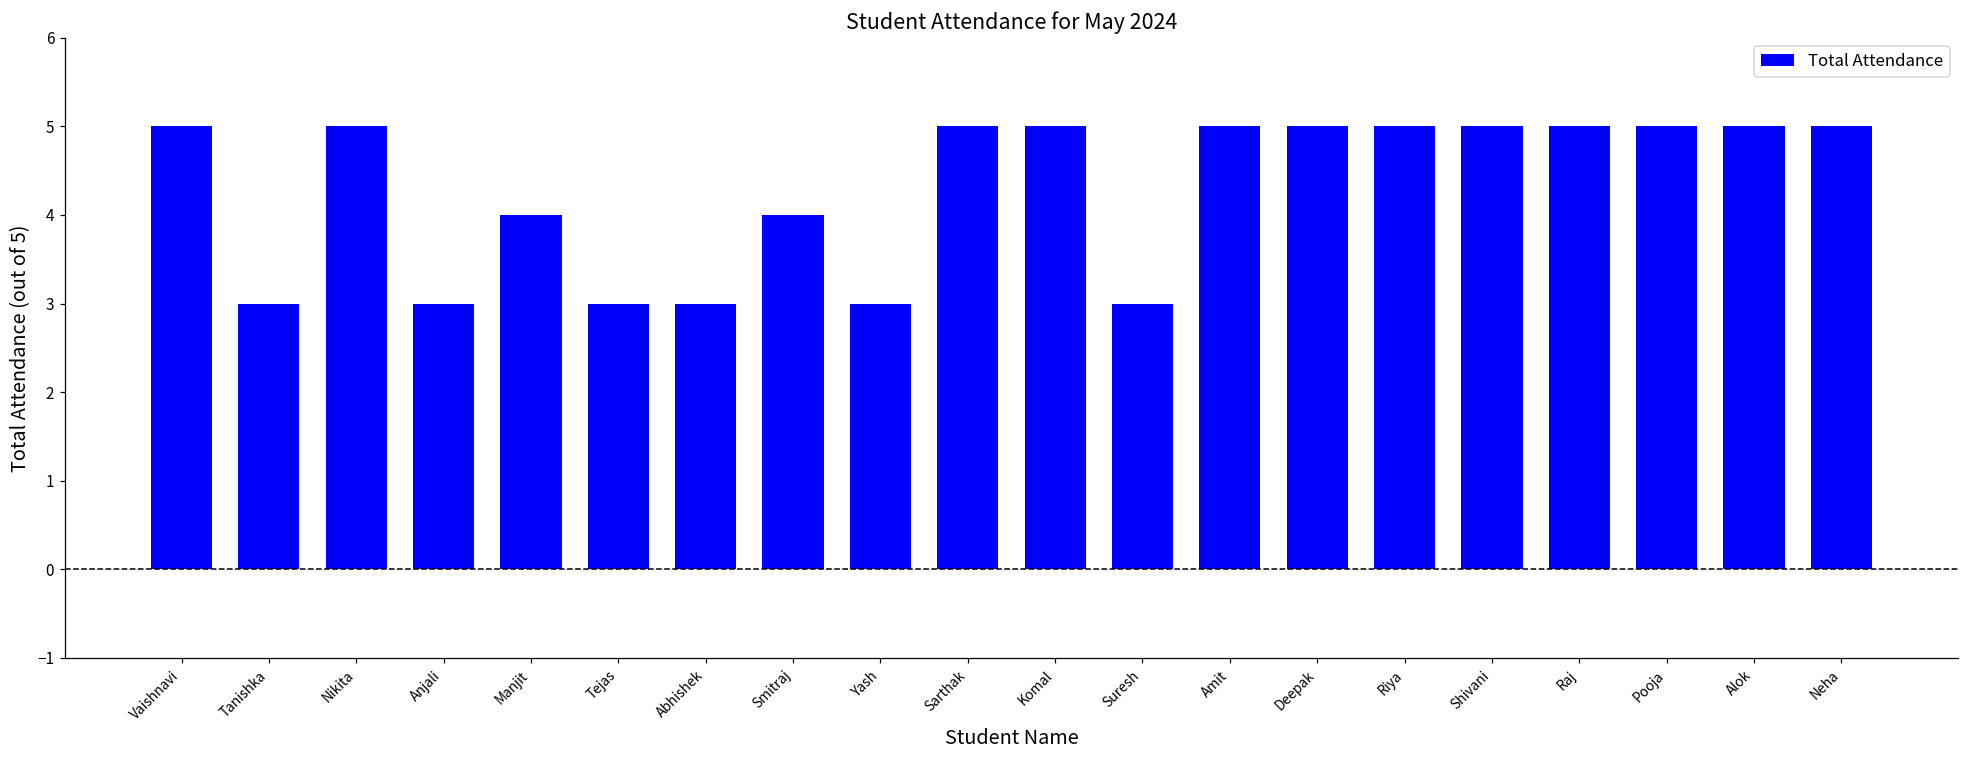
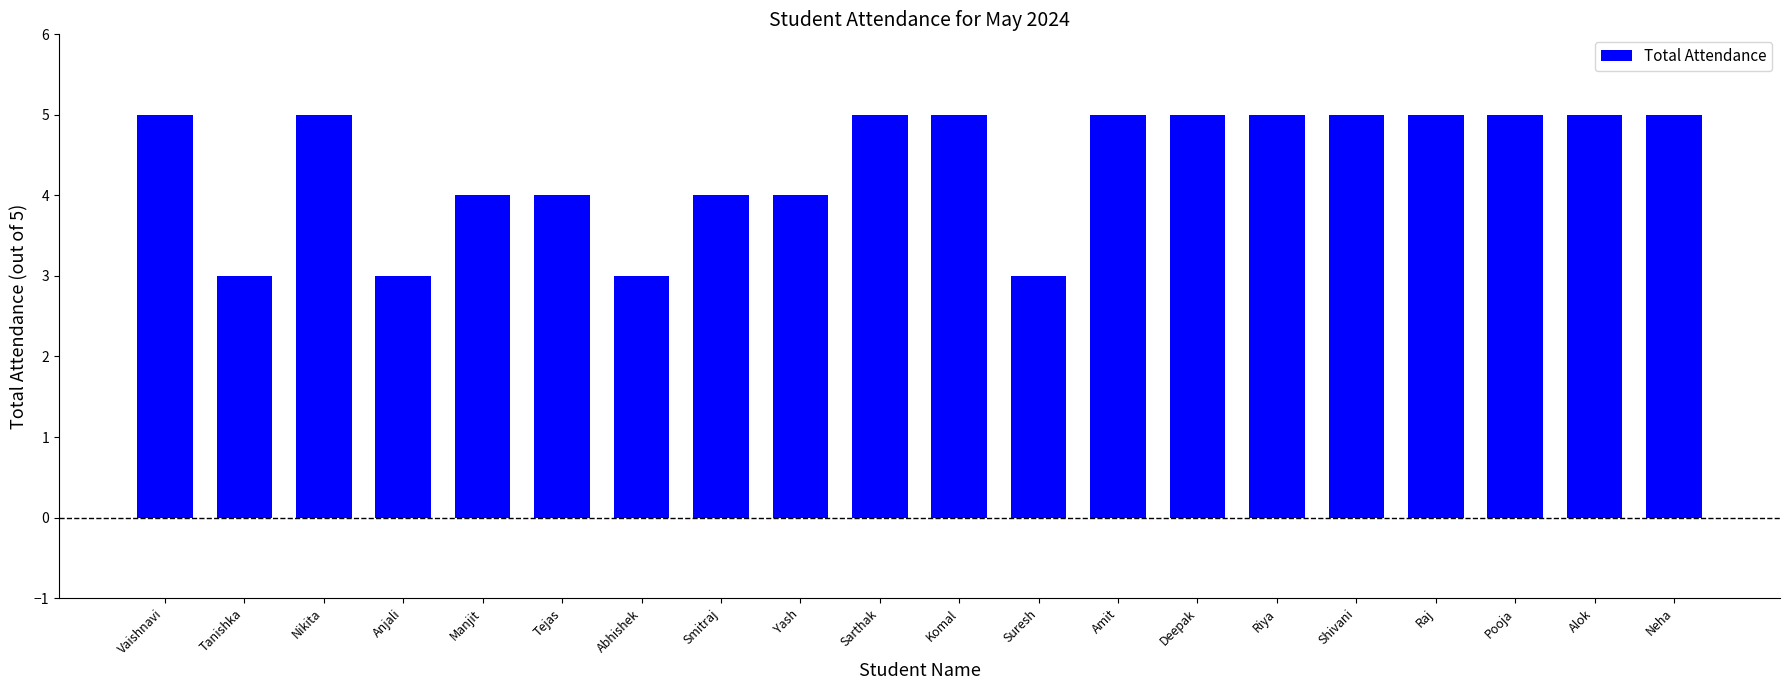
Tejas: 3 -> 4
Yash: 3 -> 4
